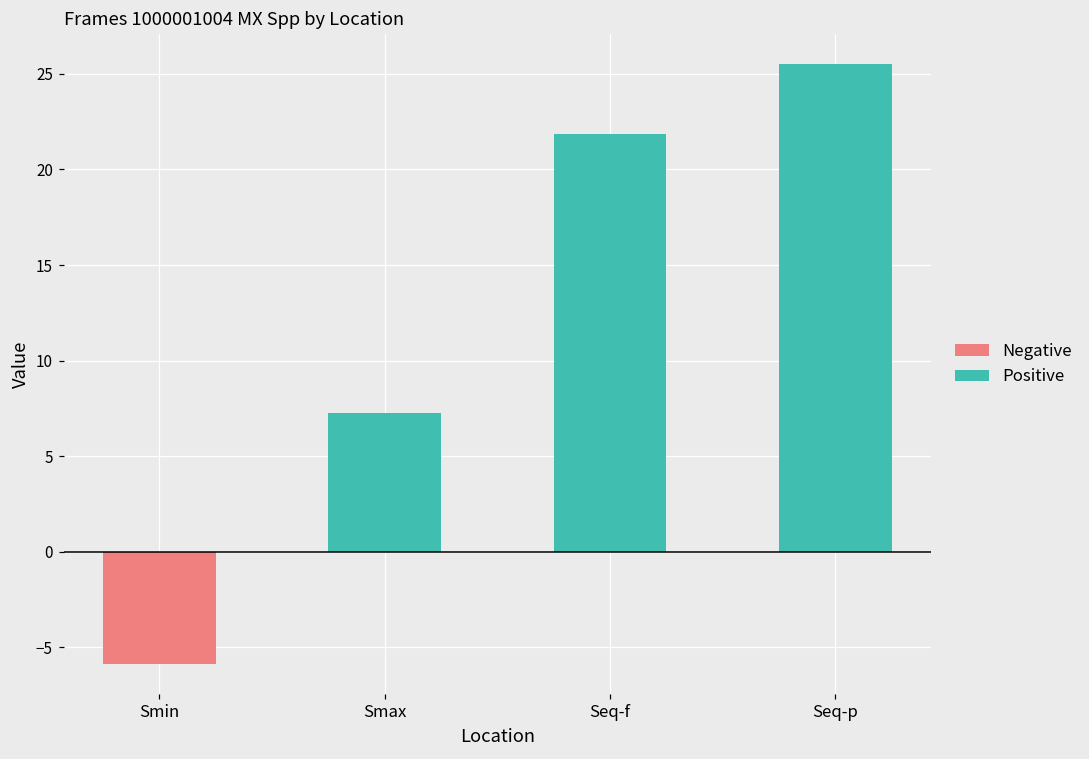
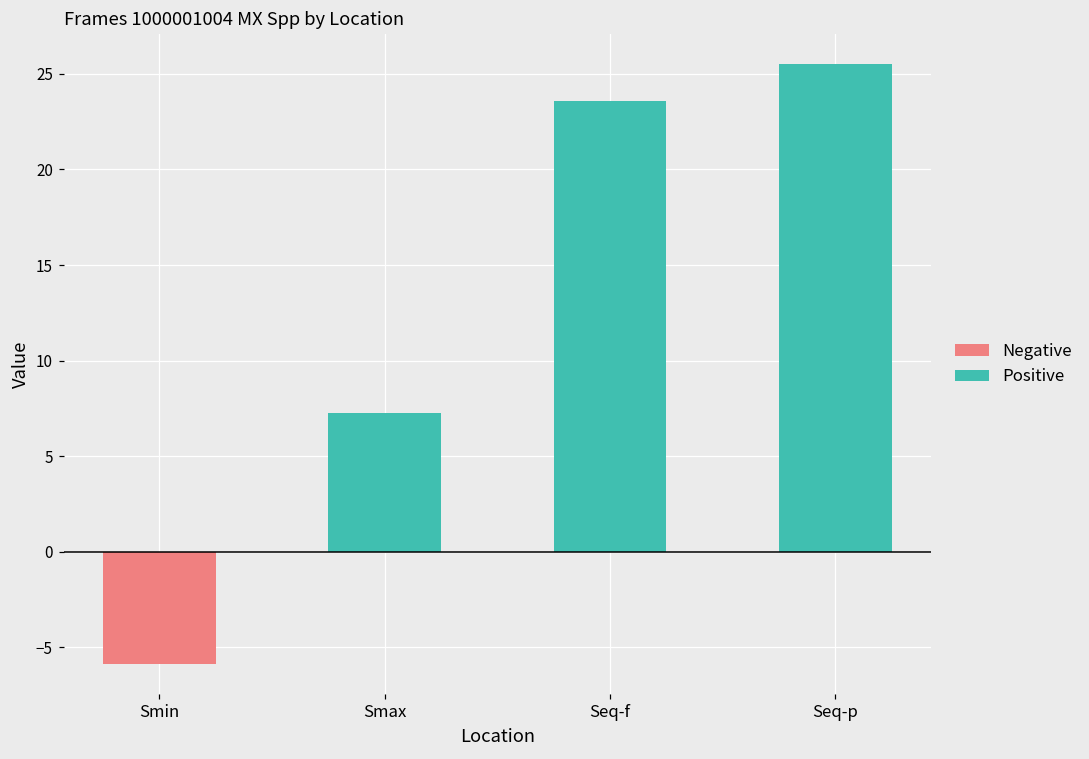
Positive, Seq-f: 21.9 -> 23.6
